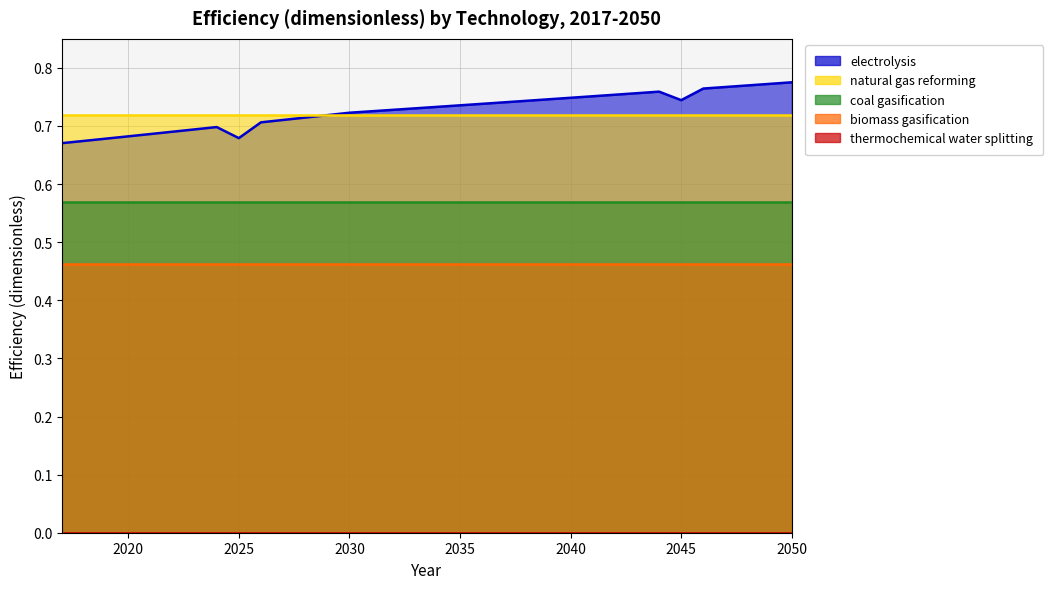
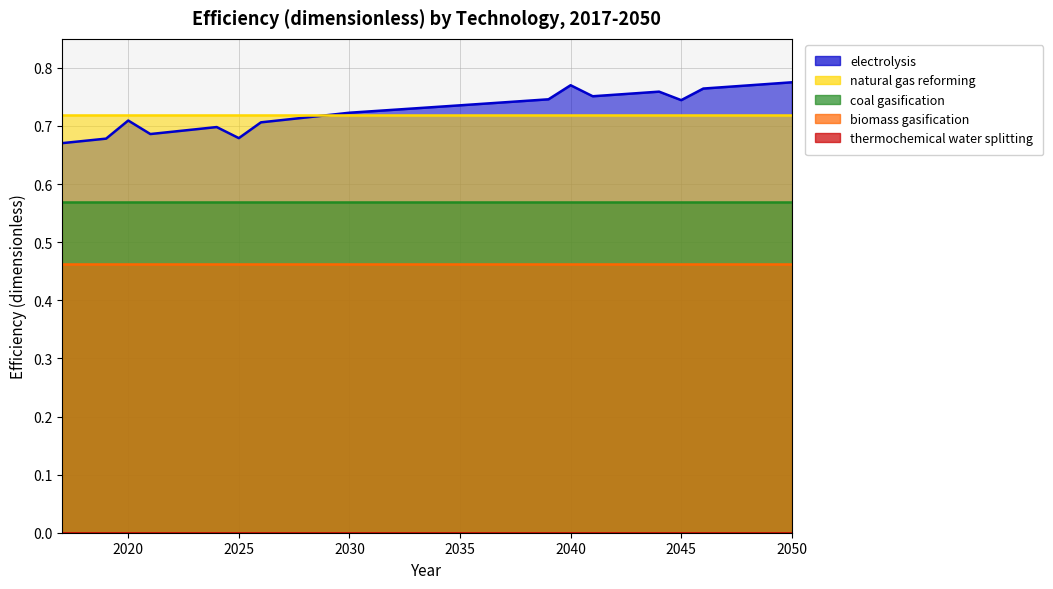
electrolysis, 2020: 0.68 -> 0.71
electrolysis, 2040: 0.75 -> 0.77
